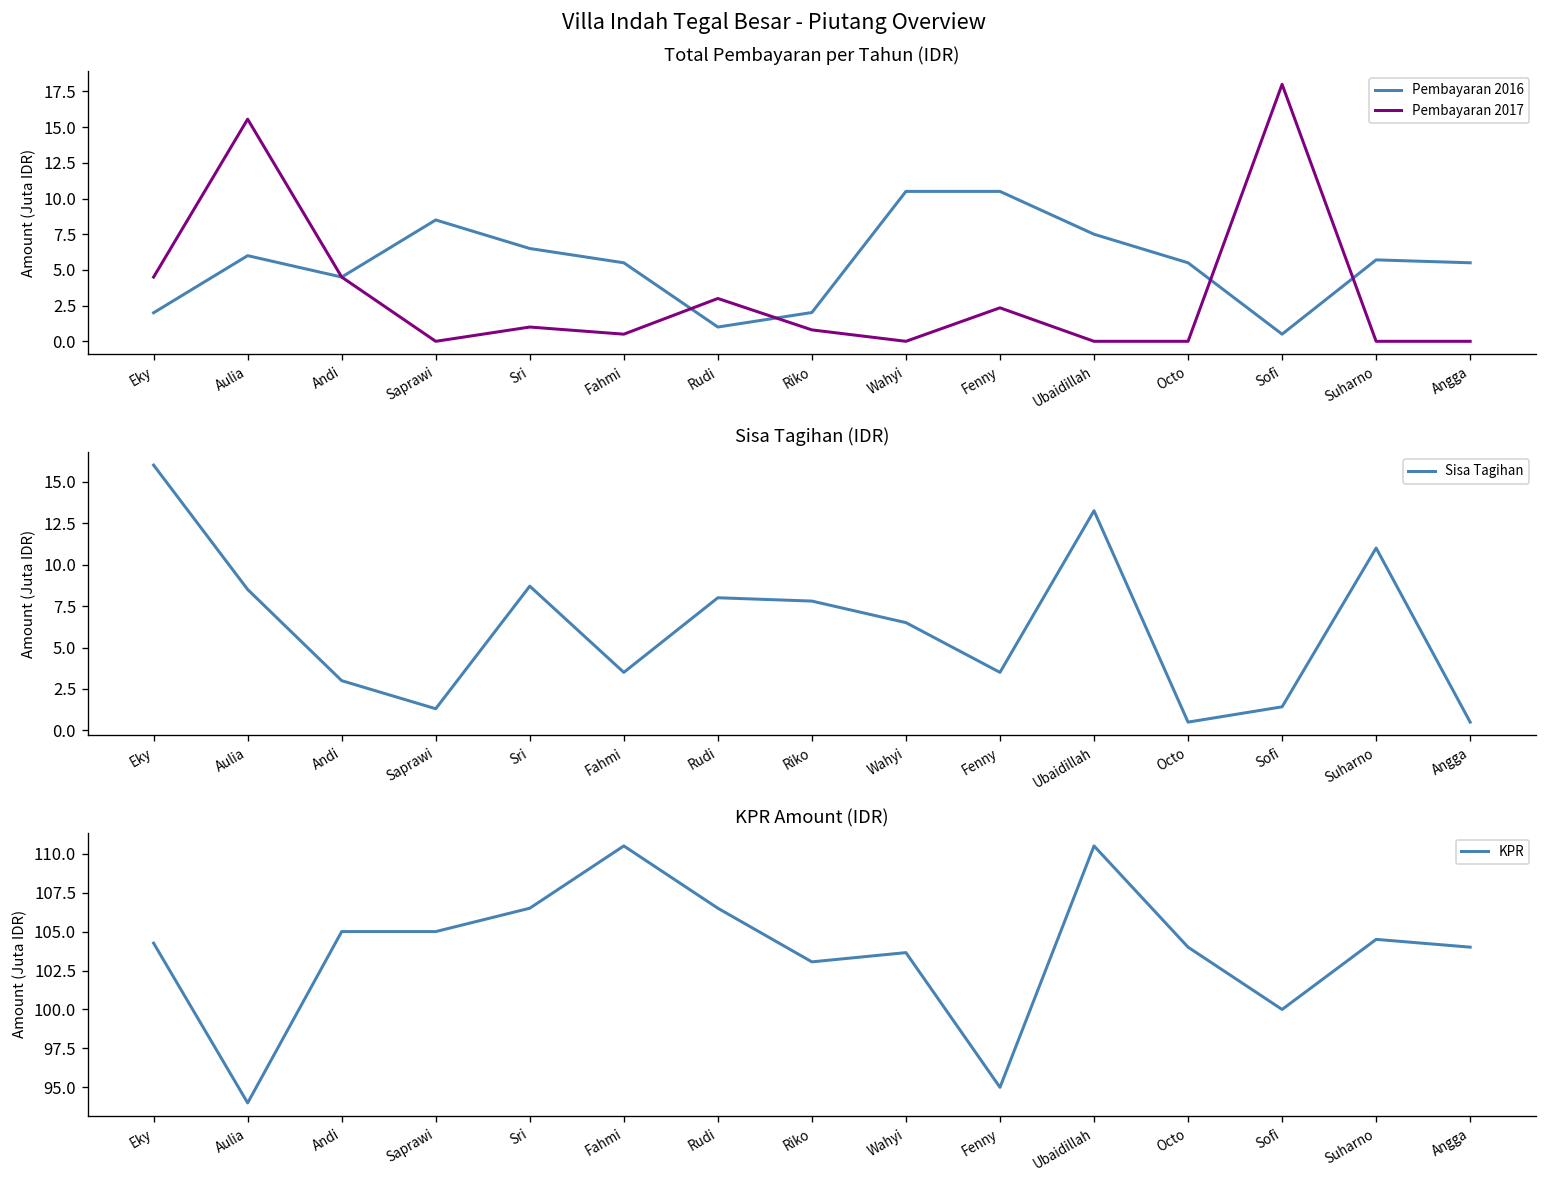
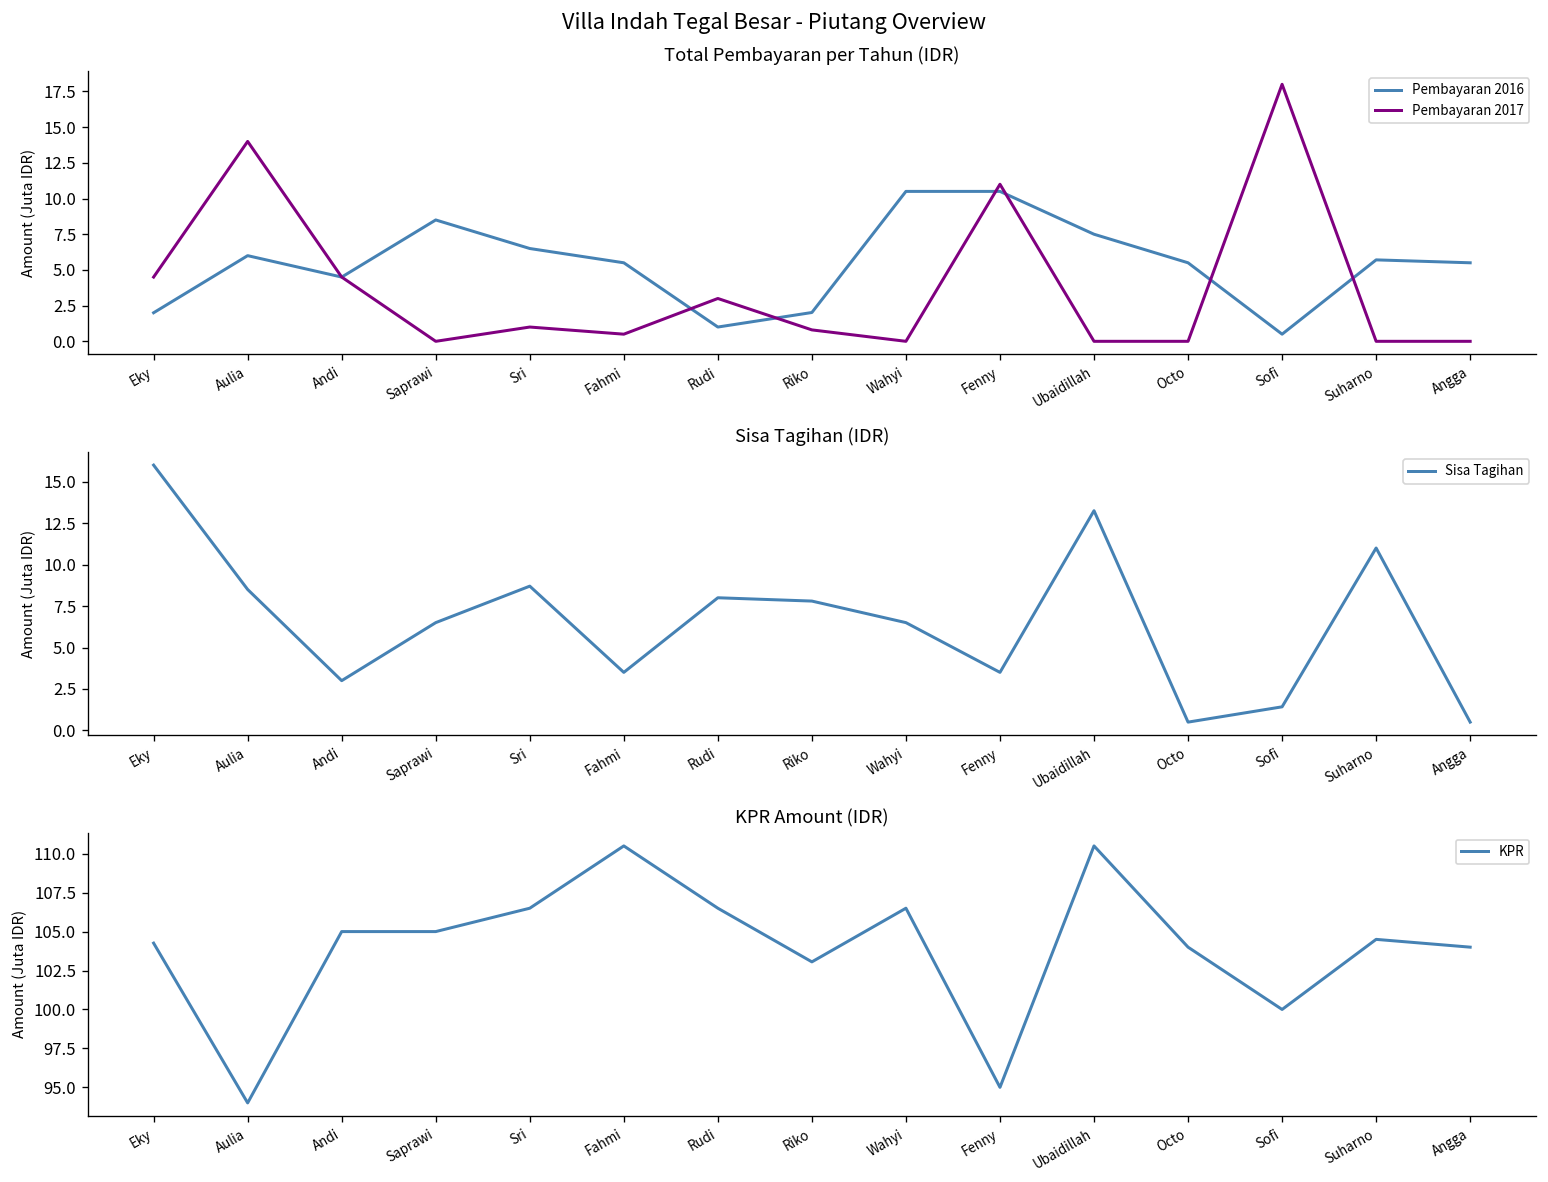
Total Pembayaran per Tahun (IDR), Pembayaran 2017, Aulia: 15.6 -> 14.0
Total Pembayaran per Tahun (IDR), Pembayaran 2017, Fenny: 2.3 -> 11.0
Sisa Tagihan (IDR), Saprawi: 1.3 -> 6.5
KPR Amount (IDR), Wahyi: 103.6 -> 106.5
